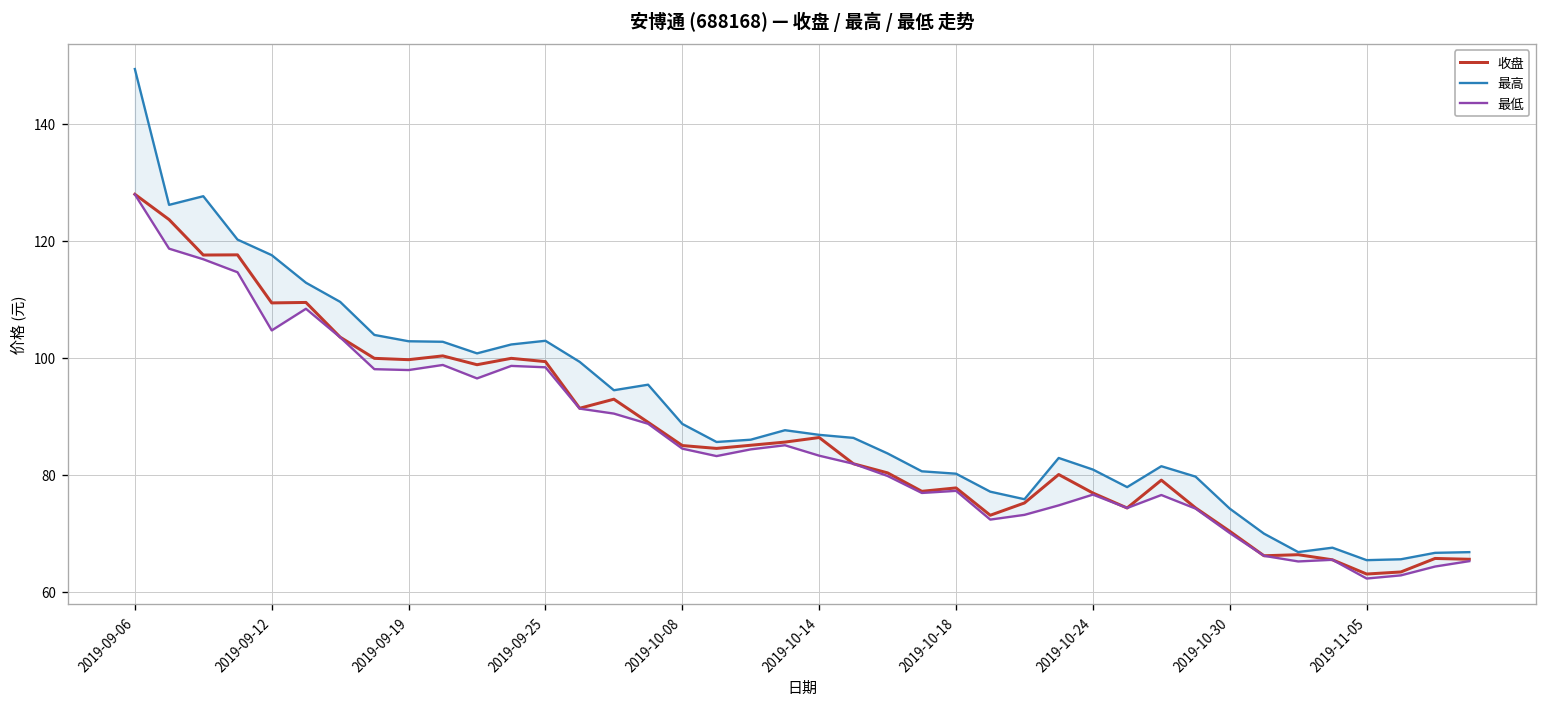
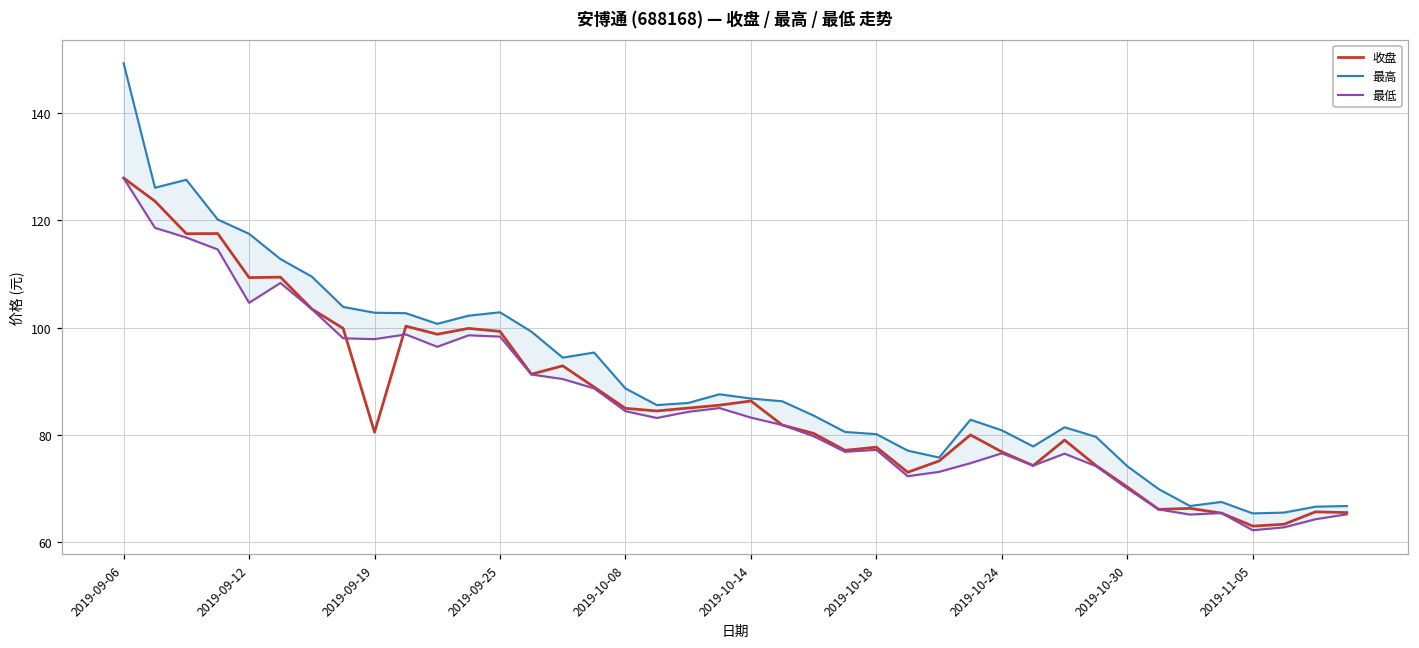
收盘, 2019-09-19: 100 -> 81
